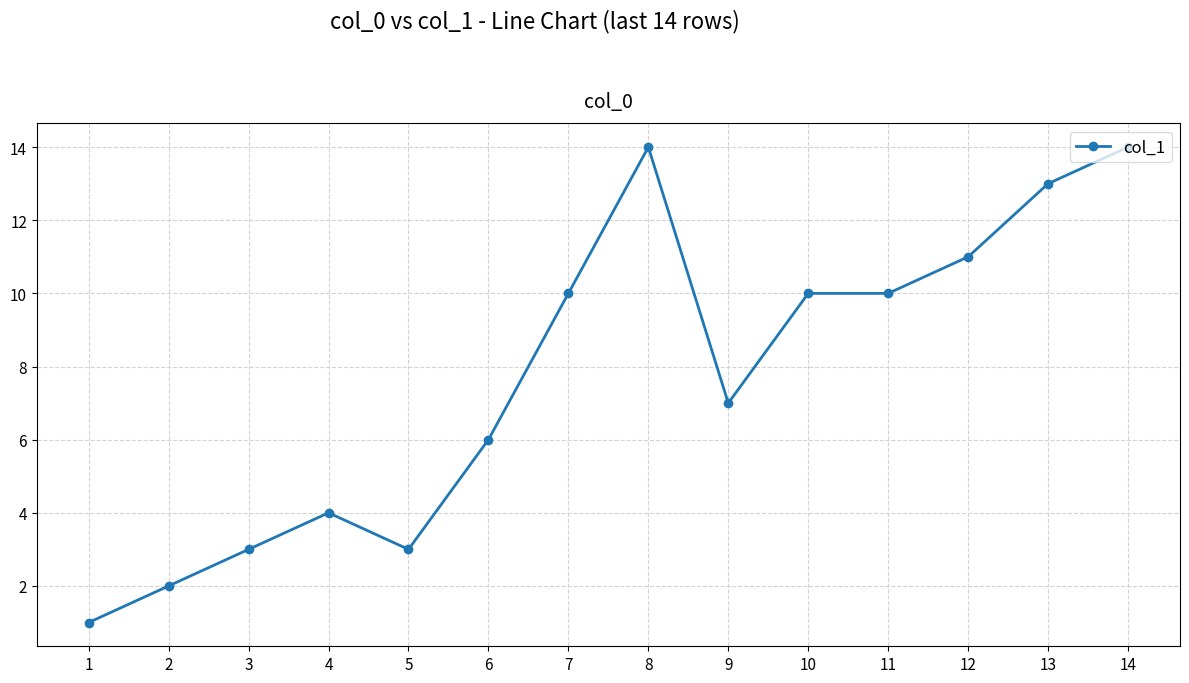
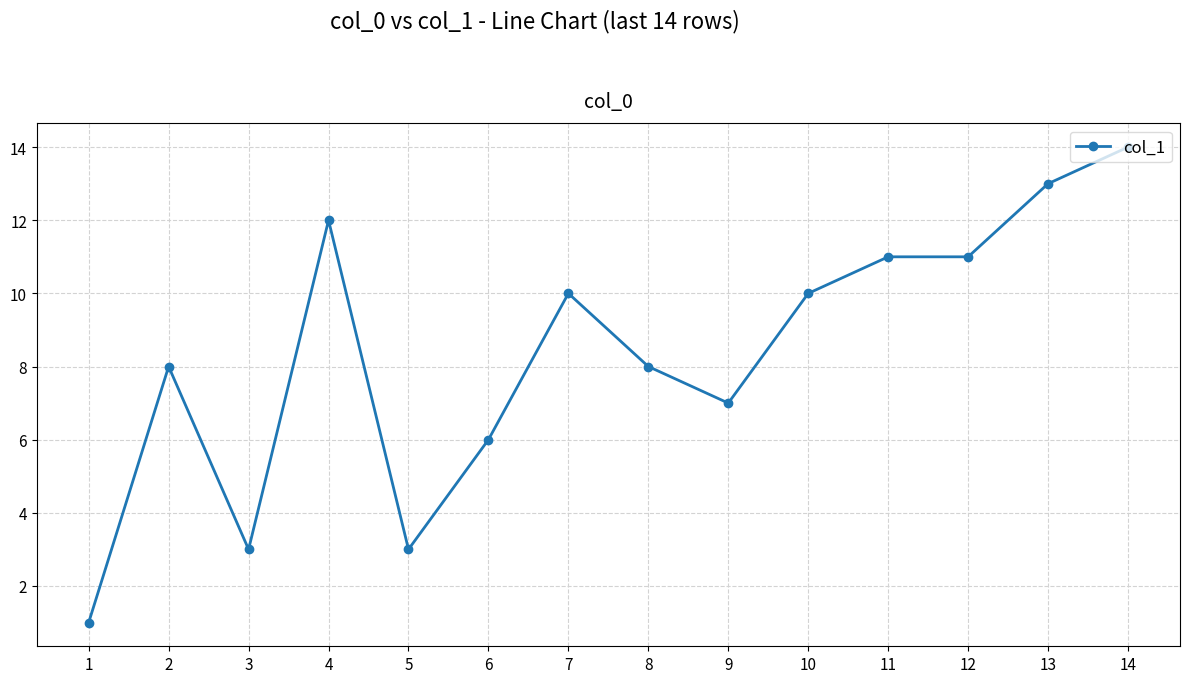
2: 2 -> 8
4: 4 -> 12
8: 14 -> 8
11: 10 -> 11
